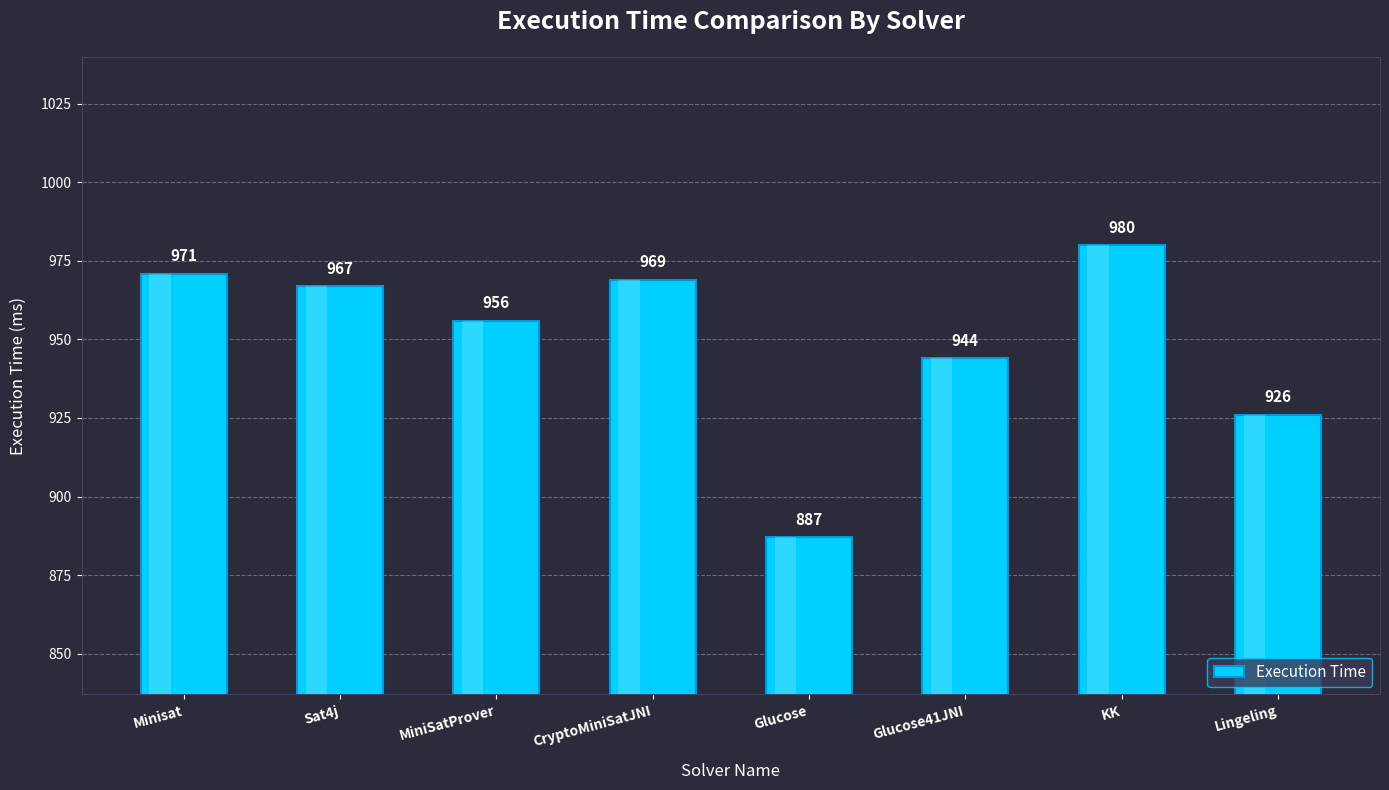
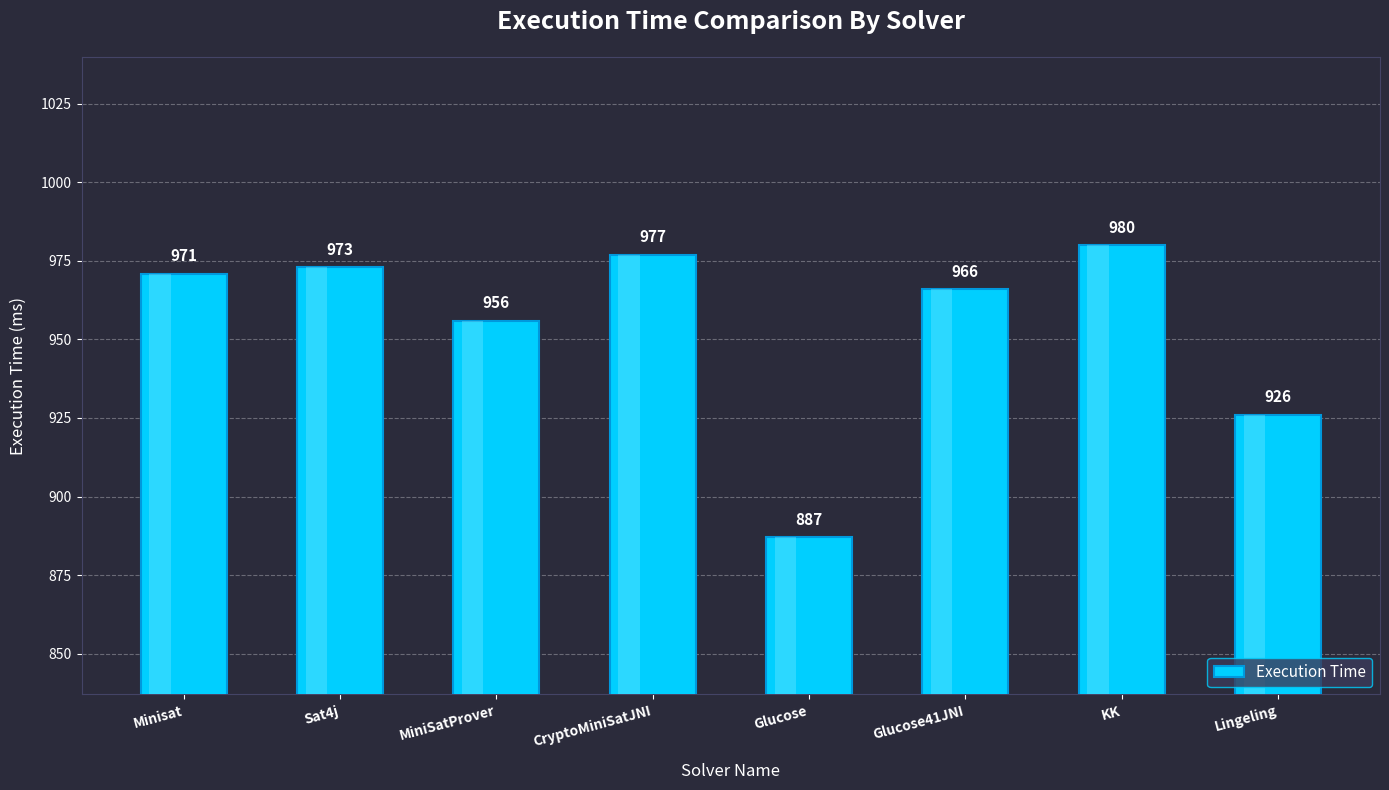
Sat4j: 967 -> 973
CryptoMiniSatJNI: 969 -> 977
Glucose41JNI: 944 -> 966
